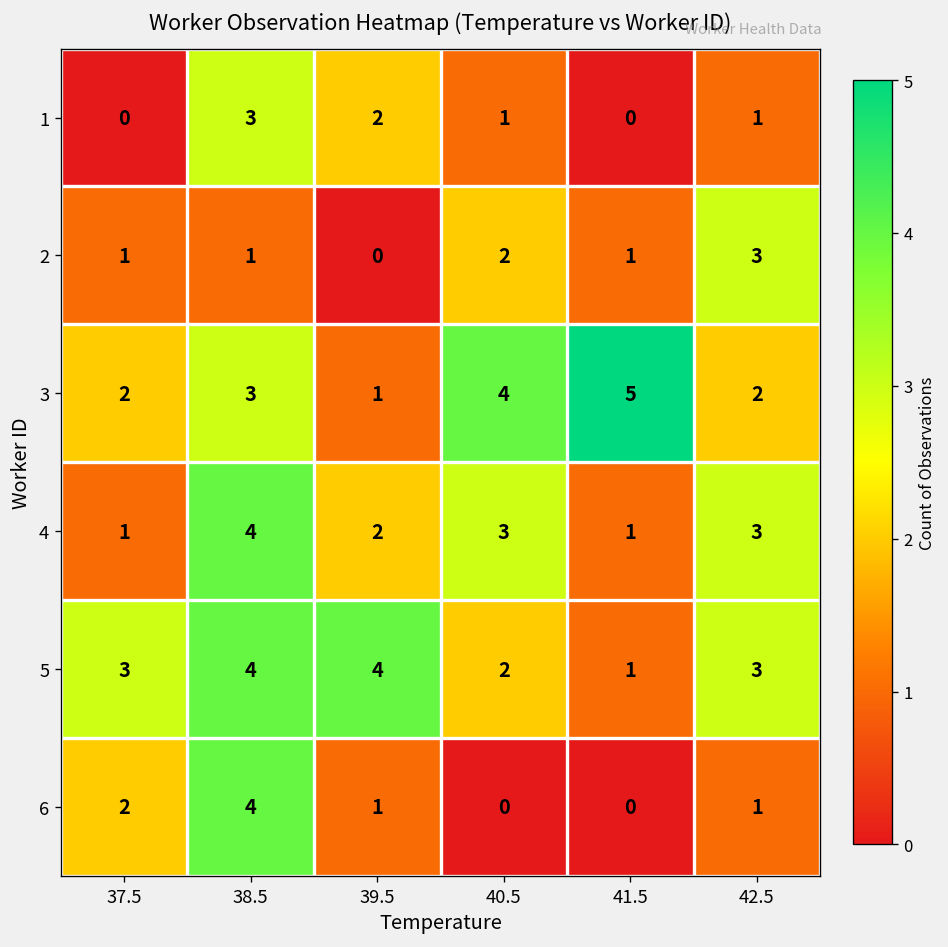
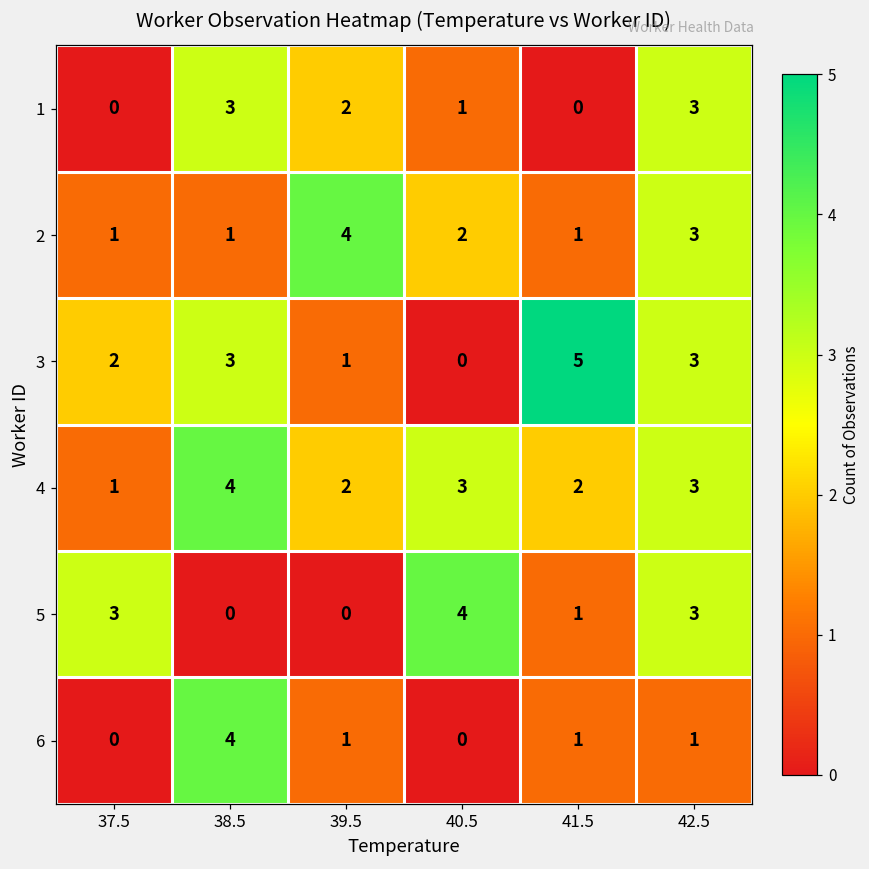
1, 42.5: 1 -> 3
2, 39.5: 0 -> 4
3, 40.5: 4 -> 0
3, 42.5: 2 -> 3
4, 41.5: 1 -> 2
5, 38.5: 4 -> 0
5, 39.5: 4 -> 0
5, 40.5: 2 -> 4
6, 37.5: 2 -> 0
6, 41.5: 0 -> 1
